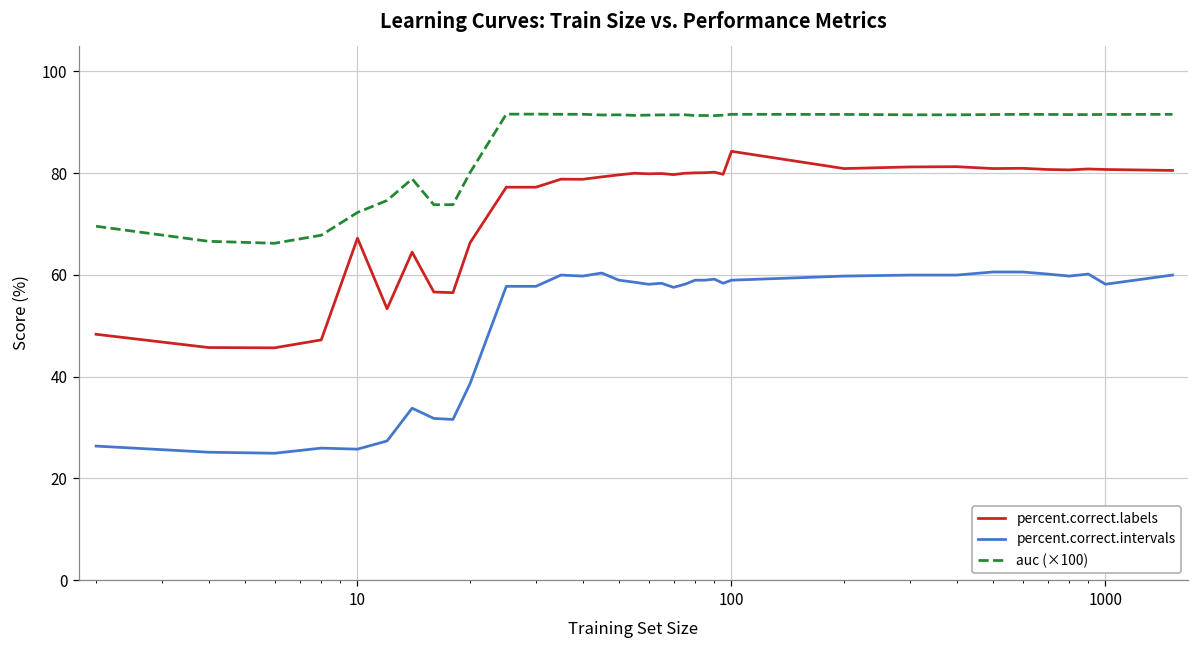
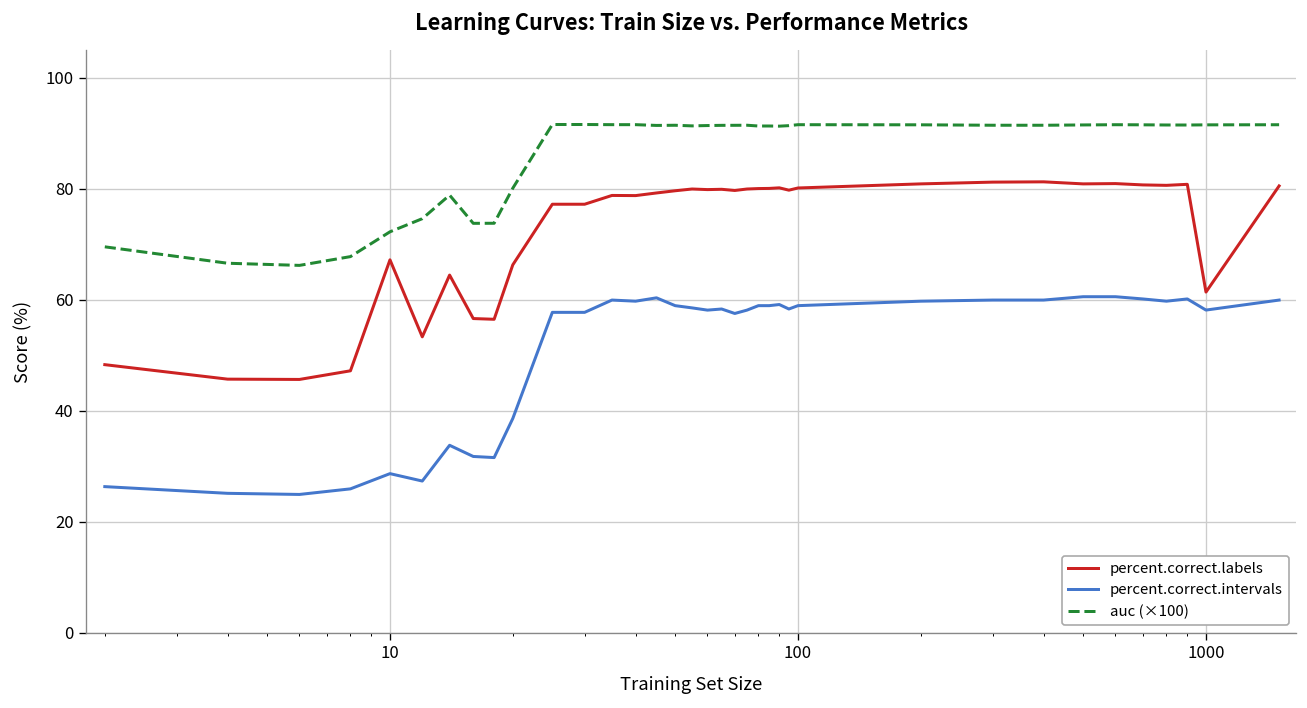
percent.correct.intervals, 10: 26 -> 29
percent.correct.labels, 100: 84 -> 80
percent.correct.labels, 1000: 81 -> 61
